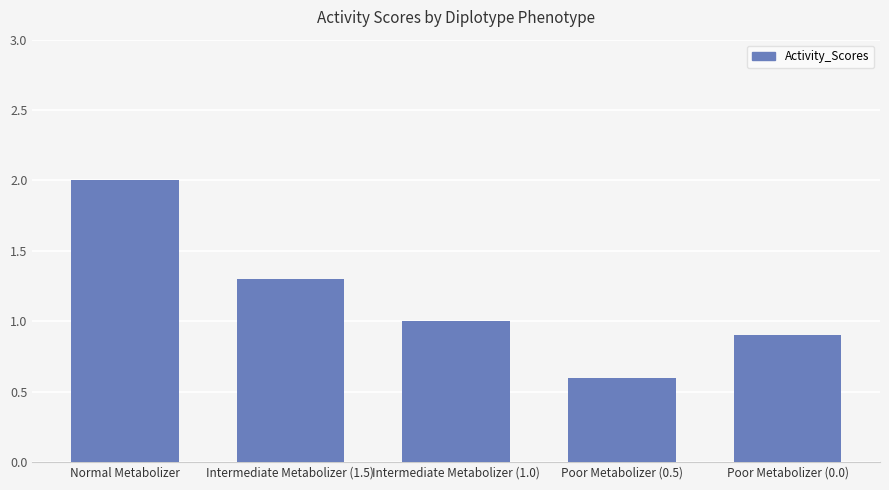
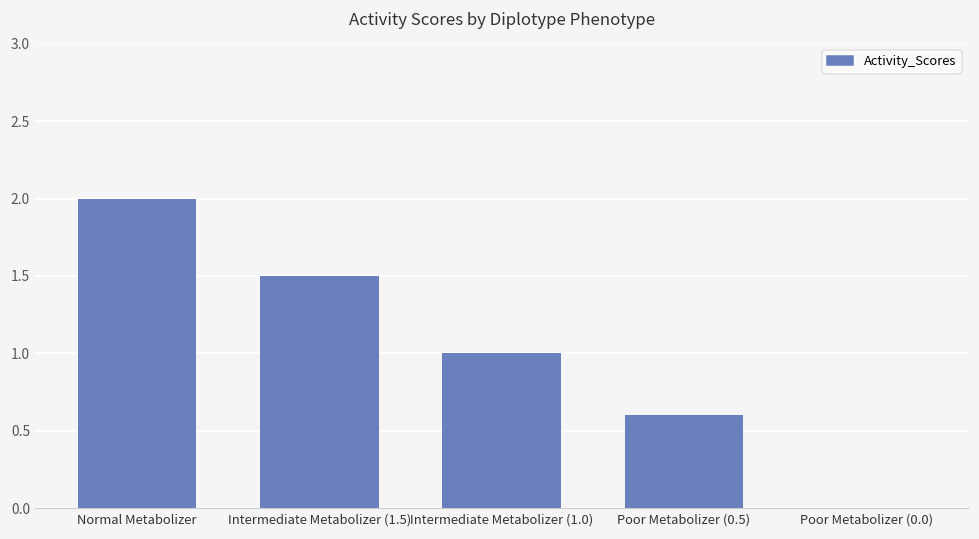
Intermediate Metabolizer (1.5): 1.3 -> 1.5
Poor Metabolizer (0.0): 0.9 -> 0.0
